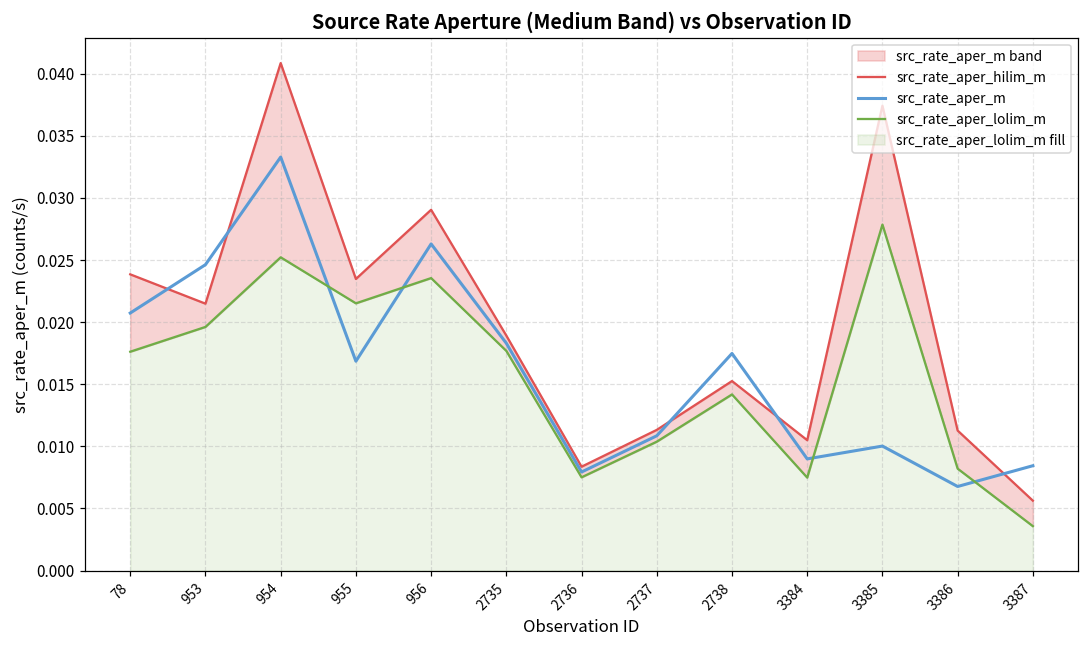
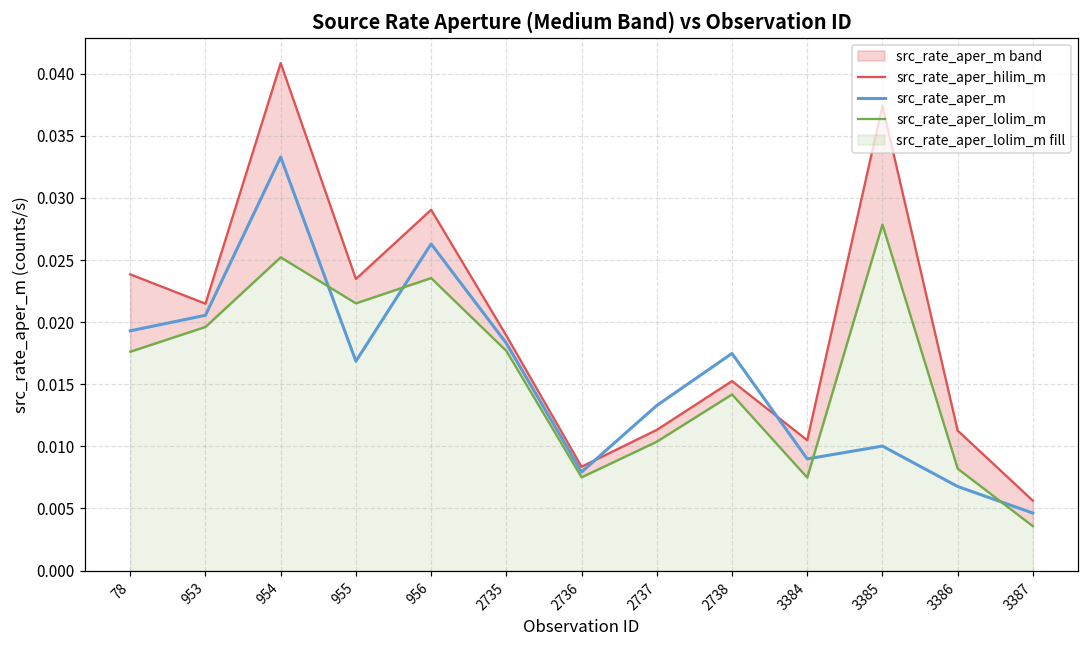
src_rate_aper_m, 78: 0.0207 -> 0.0193
src_rate_aper_m, 953: 0.0246 -> 0.0206
src_rate_aper_m, 2737: 0.0109 -> 0.0133
src_rate_aper_m, 3387: 0.0084 -> 0.0046
